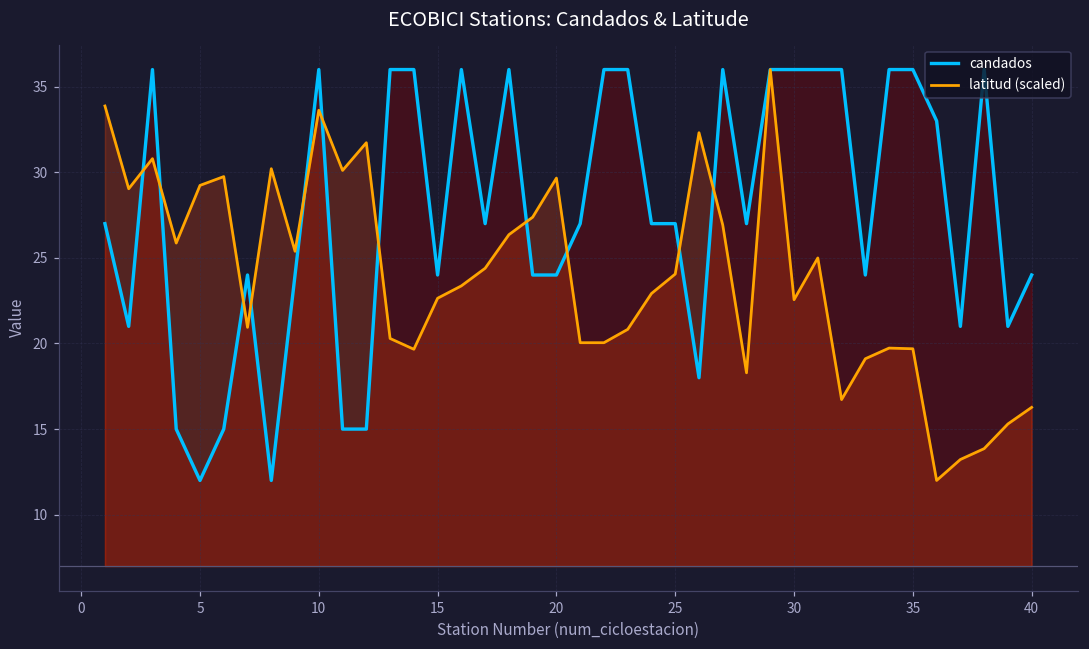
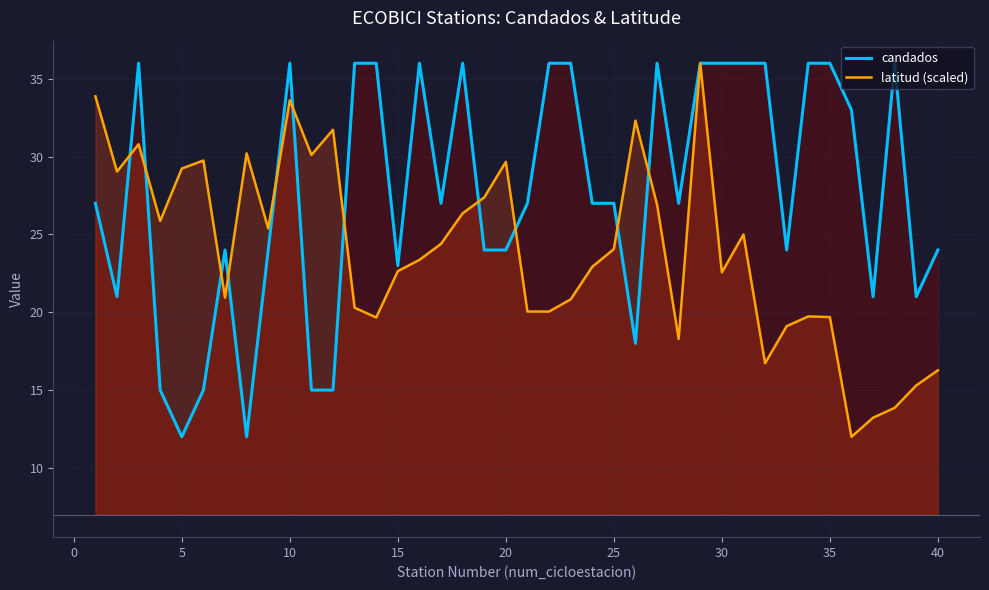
candados, 15: 24 -> 23
